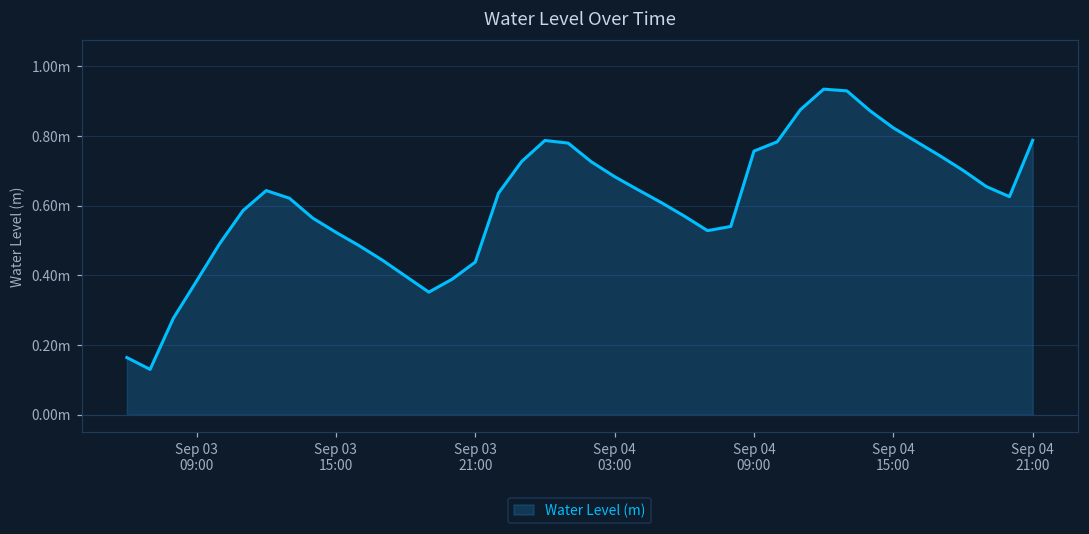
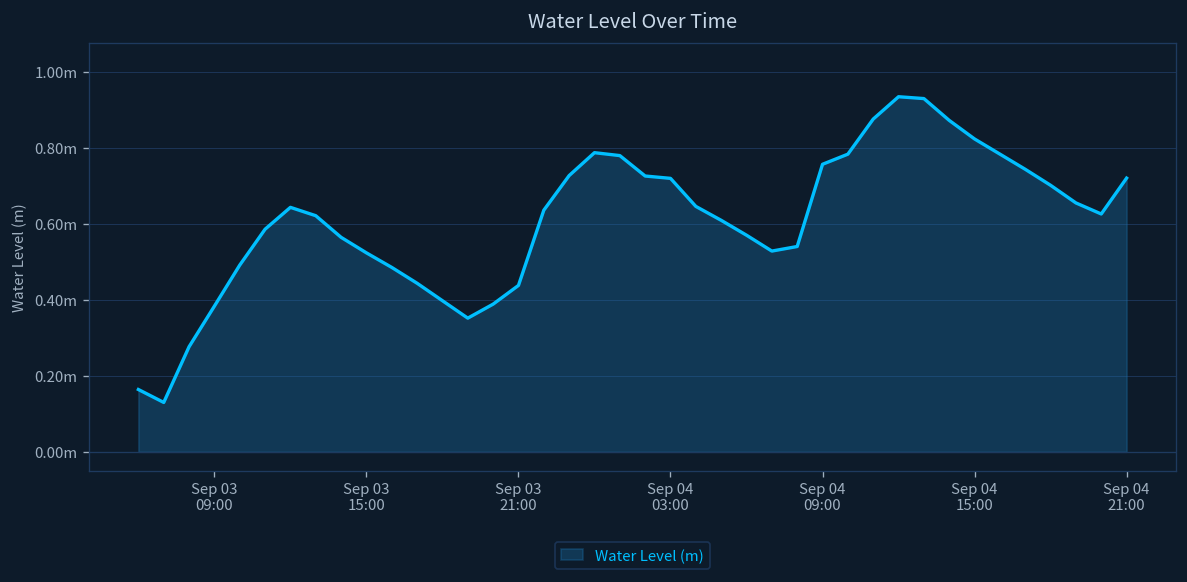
Sep 04 03:00: 0.68m -> 0.72m
Sep 04 21:00: 0.79m -> 0.72m
